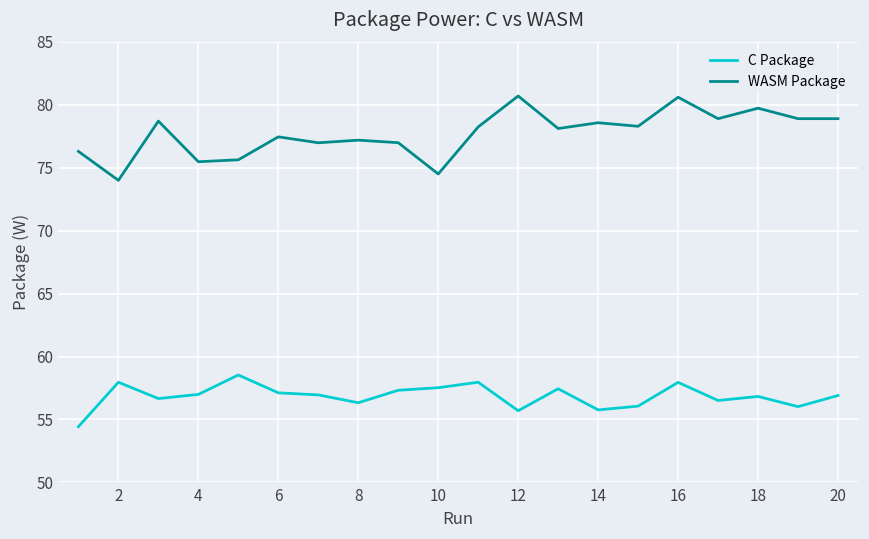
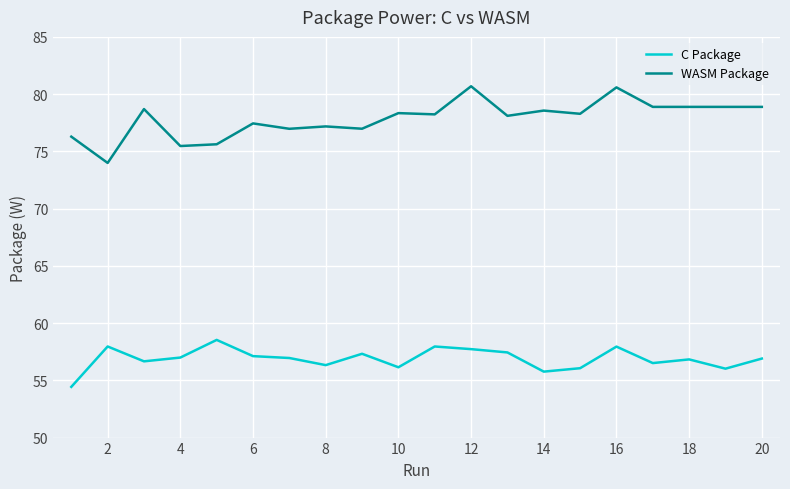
C Package, 10: 57.5 -> 56.1
WASM Package, 10: 74.5 -> 78.3
C Package, 12: 55.7 -> 57.7
WASM Package, 18: 79.7 -> 78.9
